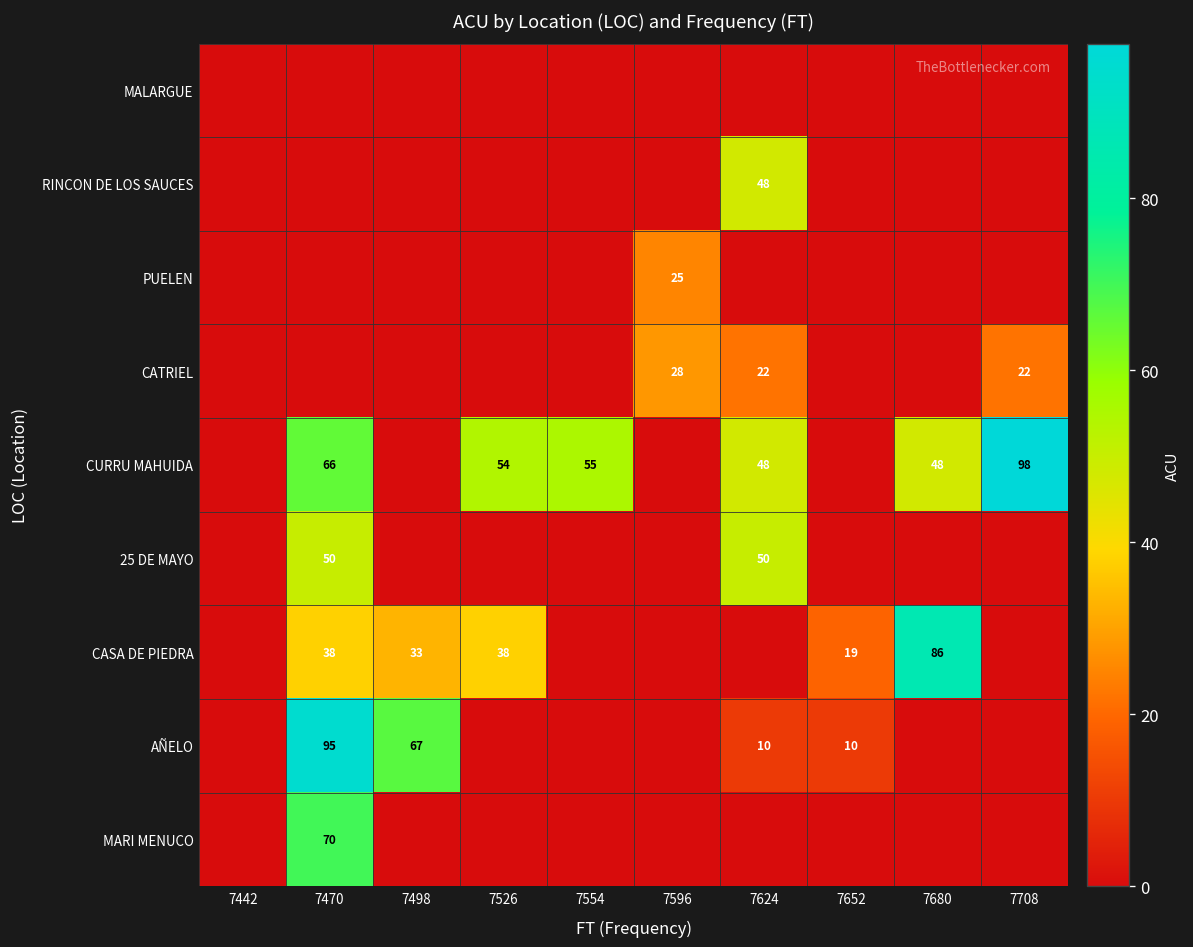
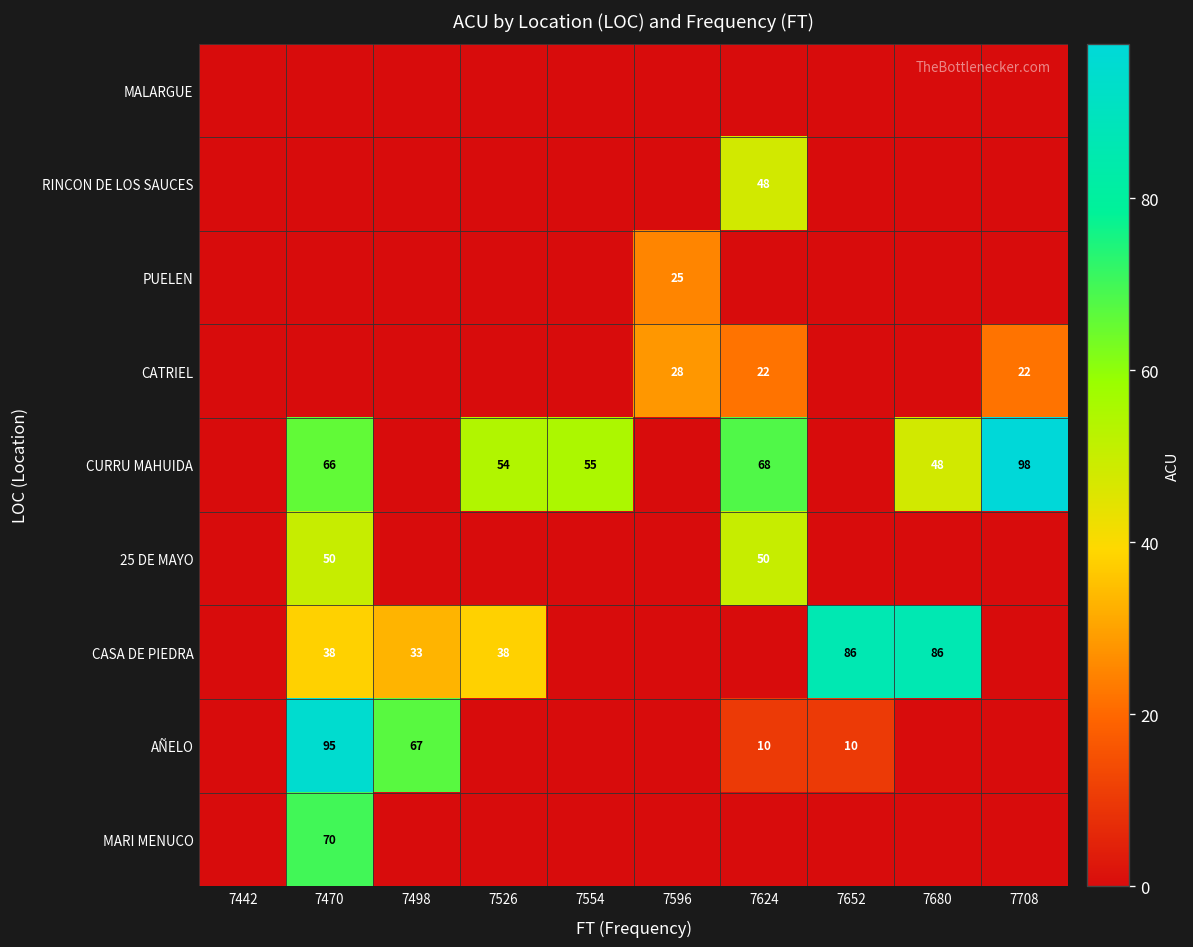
CURRU MAHUIDA, 7624: 48 -> 68
CASA DE PIEDRA, 7652: 19 -> 86
